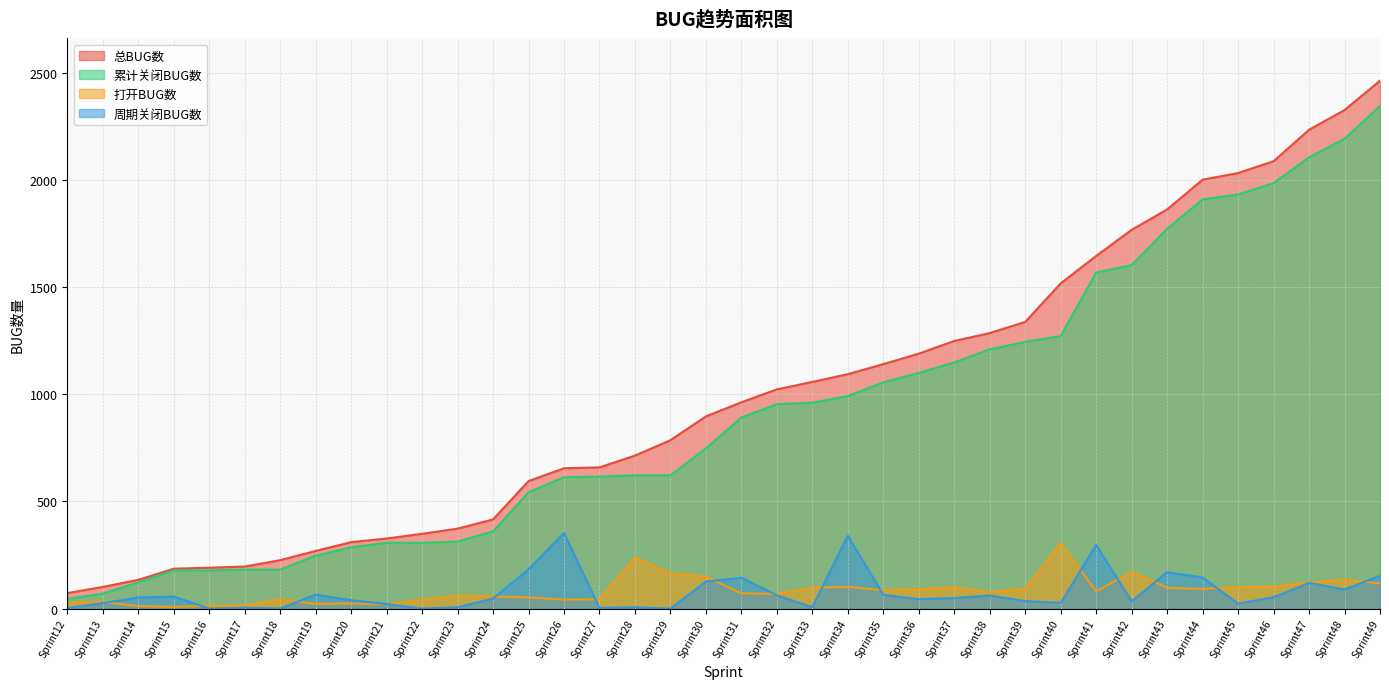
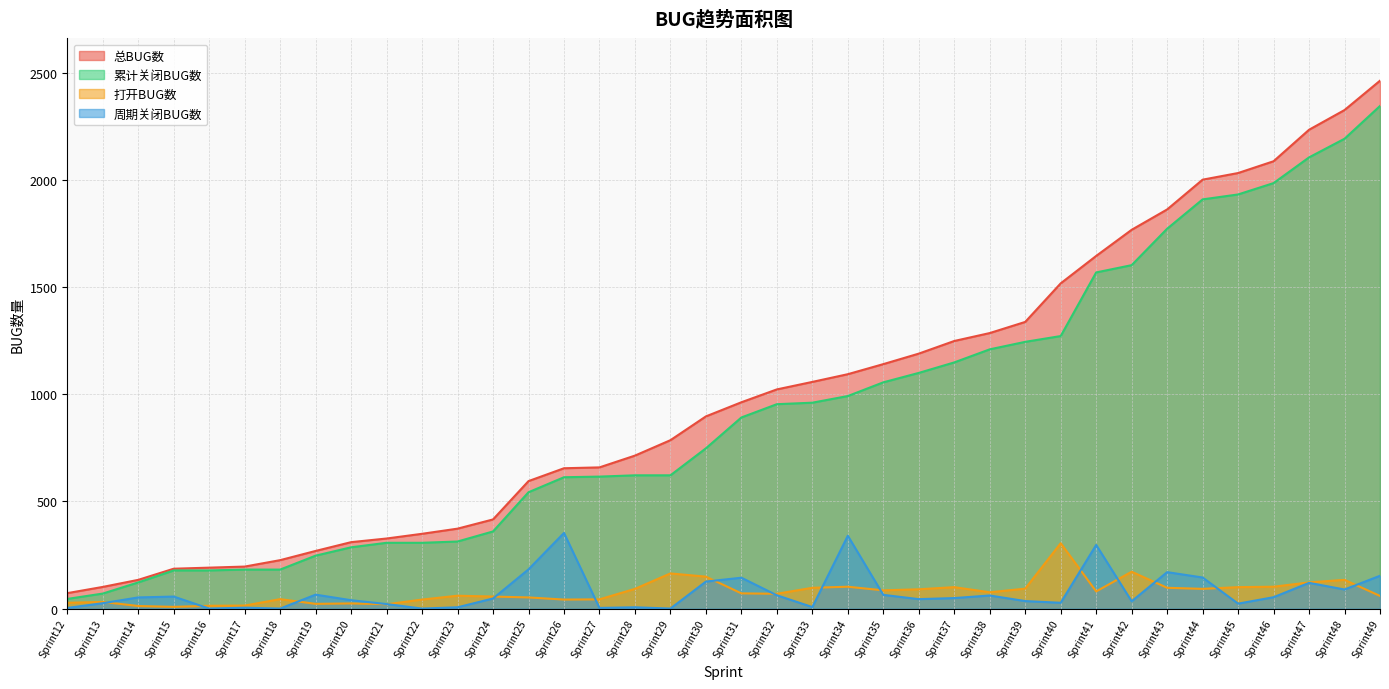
打开BUG数, Sprint28: 240 -> 90
打开BUG数, Sprint49: 120 -> 60
